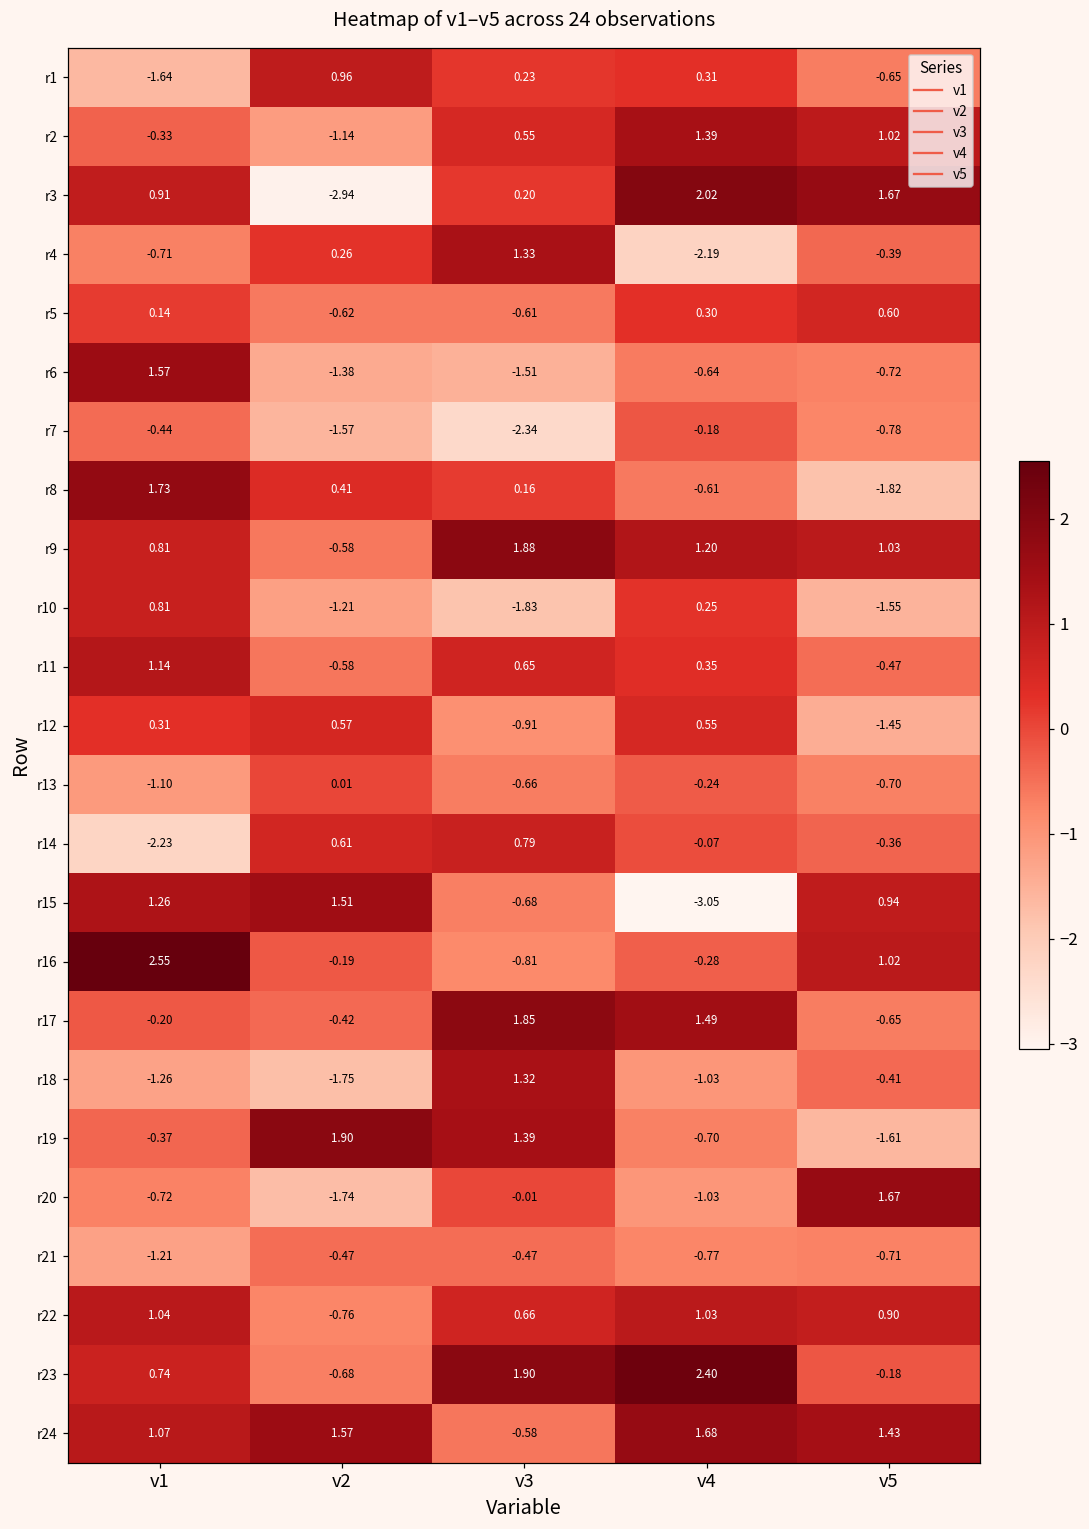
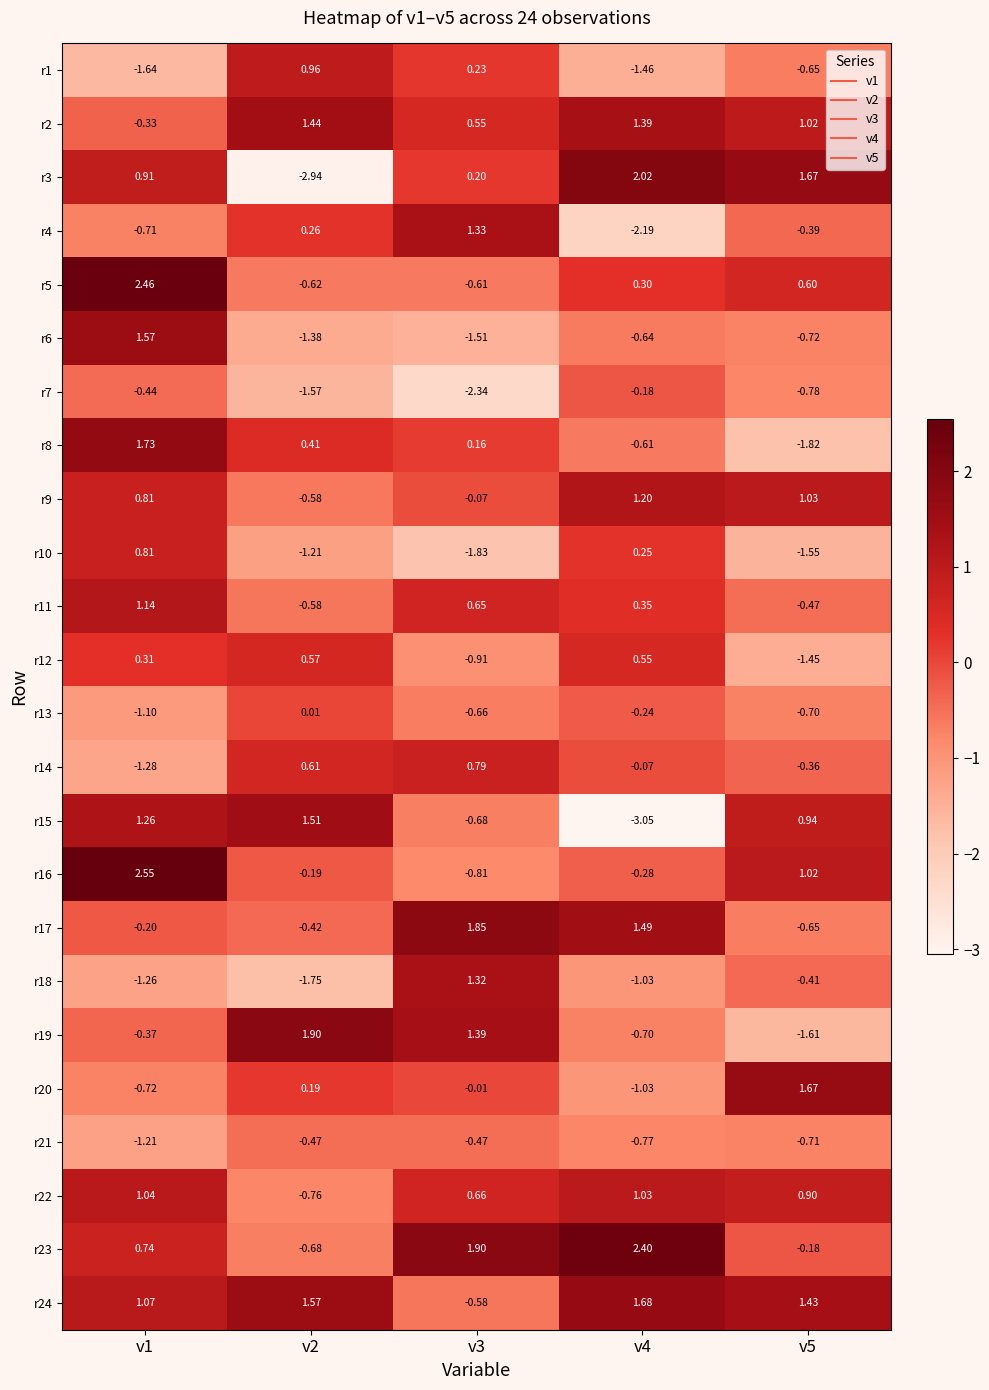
r1, v4: 0.31 -> -1.46
r2, v2: -1.14 -> 1.44
r5, v1: 0.14 -> 2.46
r9, v3: 1.88 -> -0.07
r14, v1: -2.23 -> -1.28
r20, v2: -1.74 -> 0.19
